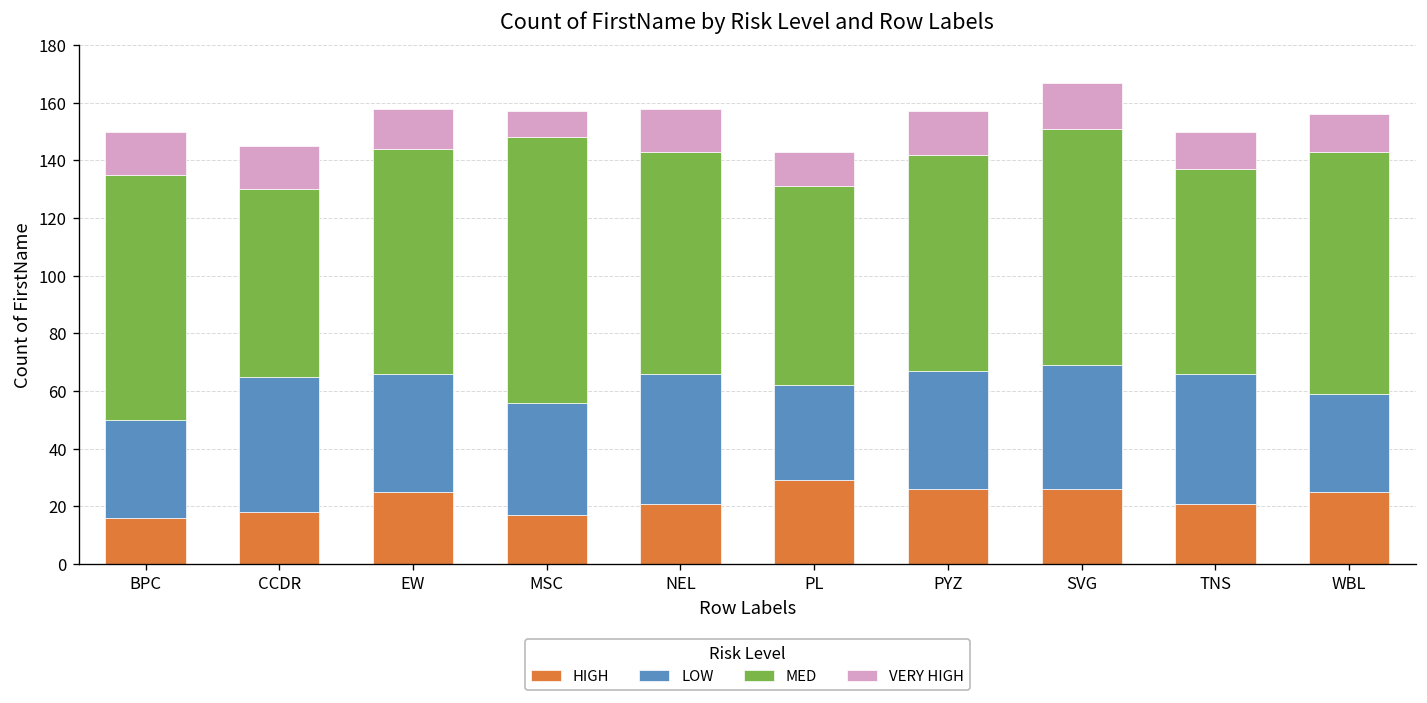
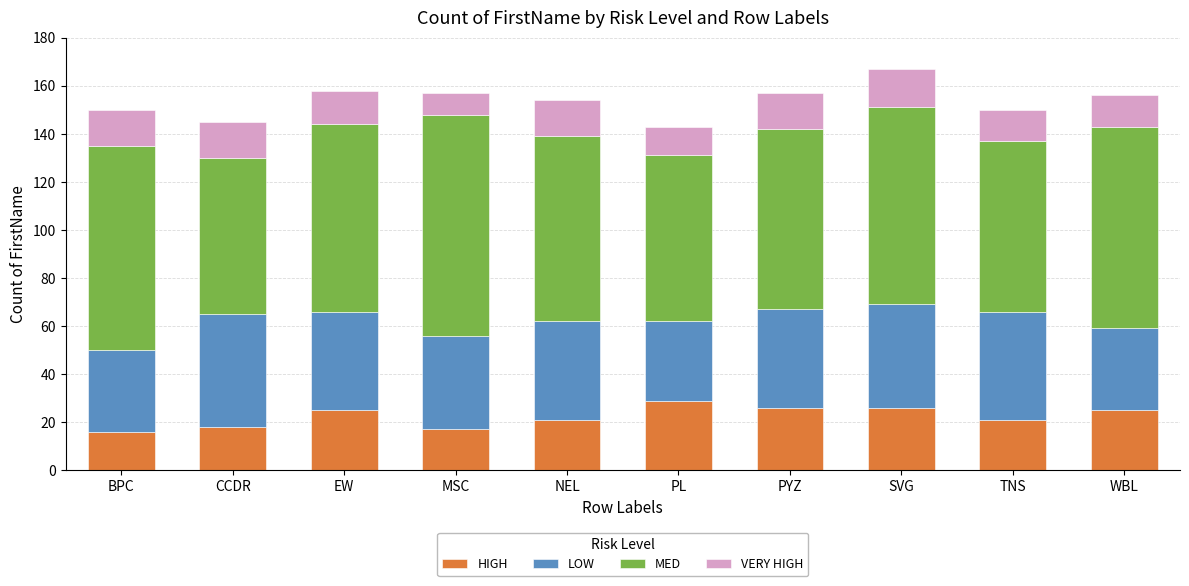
LOW, NEL: 45 -> 41
